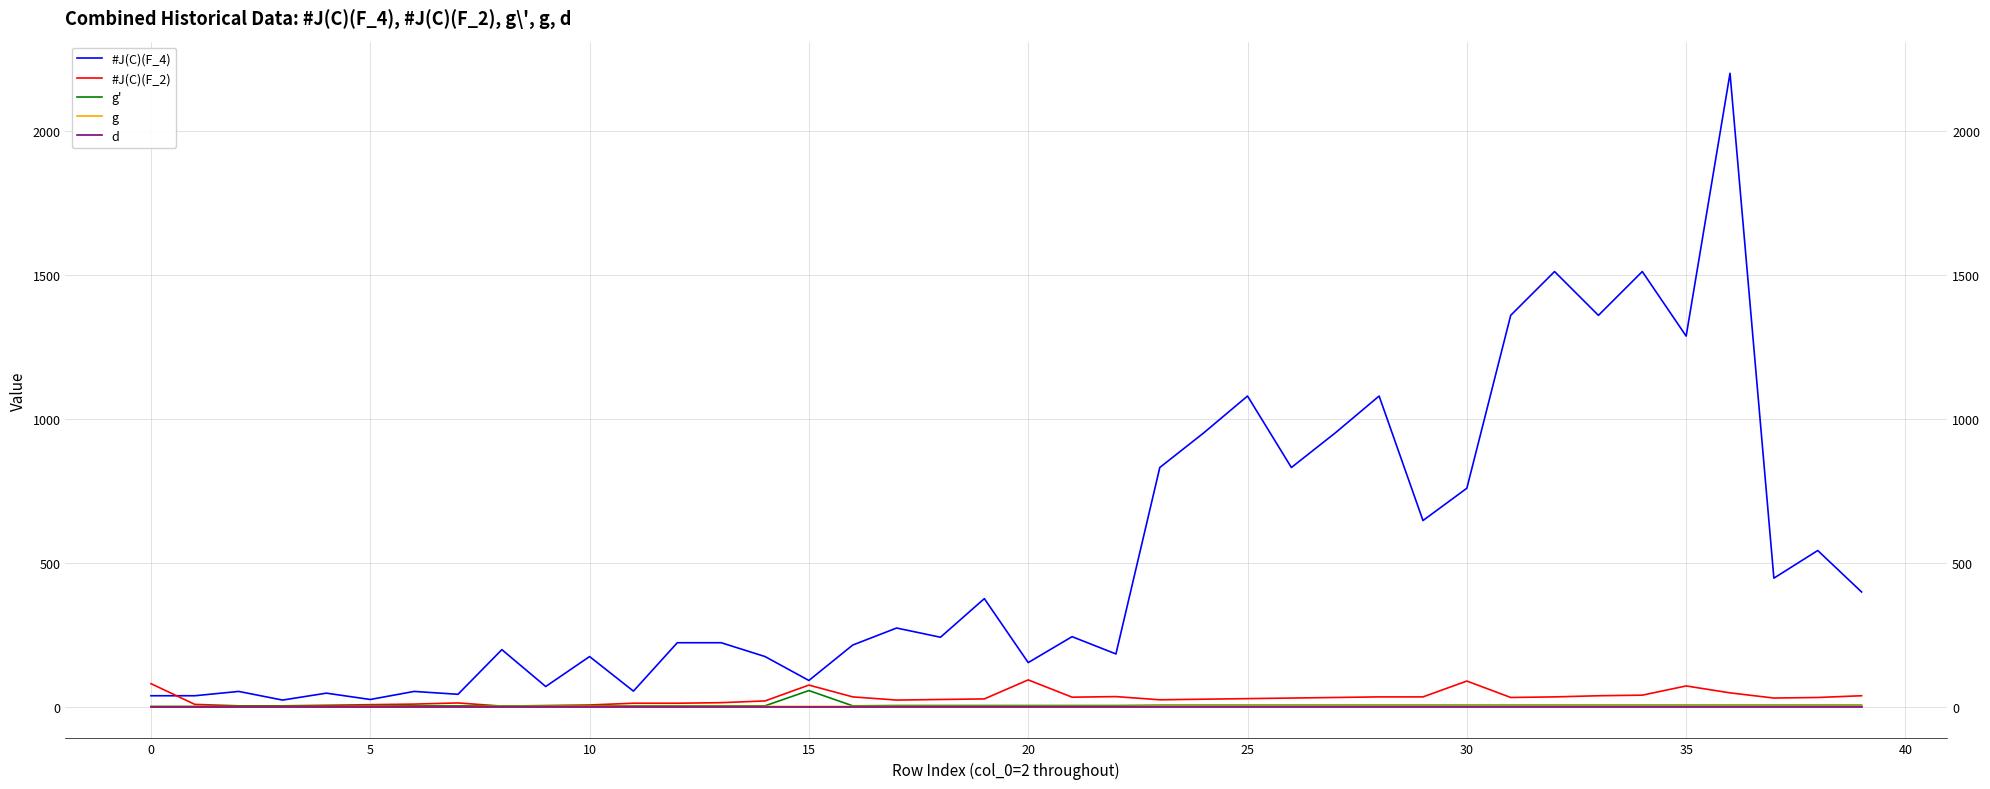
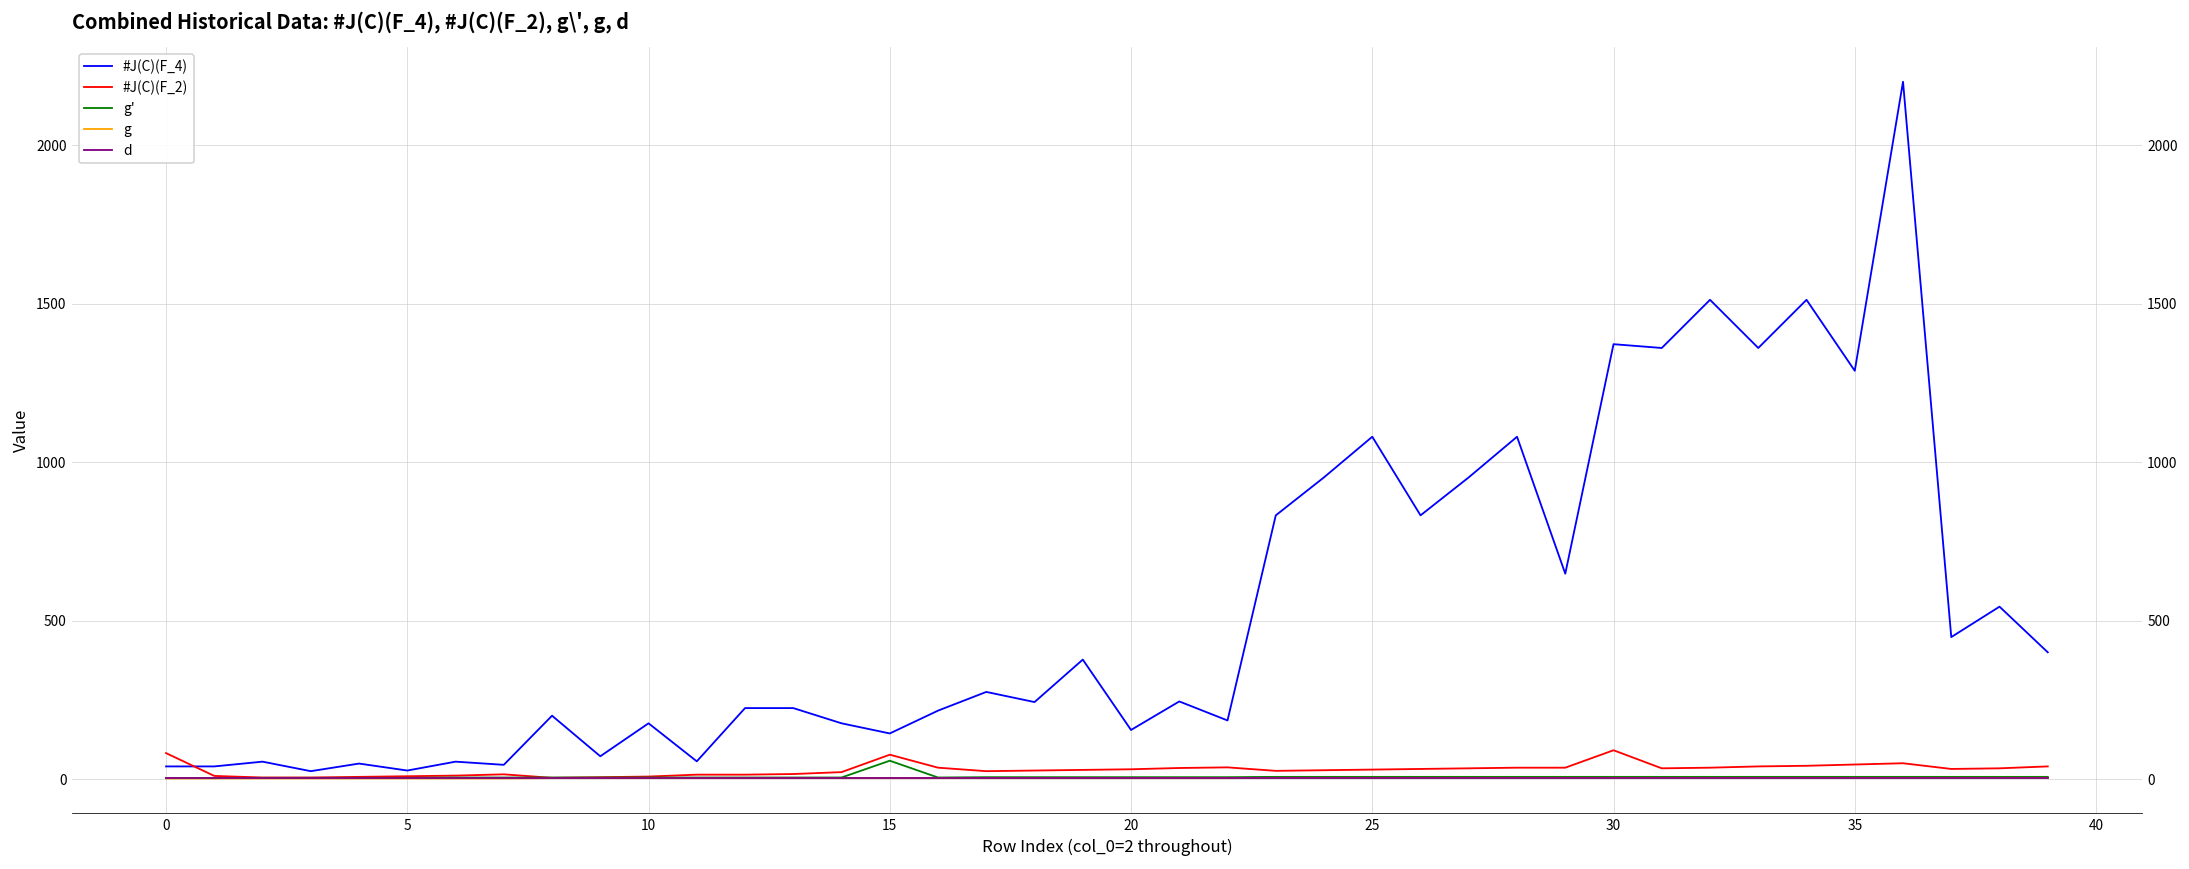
#J(C)(F_4), 15: 90 -> 140
#J(C)(F_2), 20: 100 -> 30
#J(C)(F_4), 30: 760 -> 1370
#J(C)(F_2), 35: 70 -> 50
